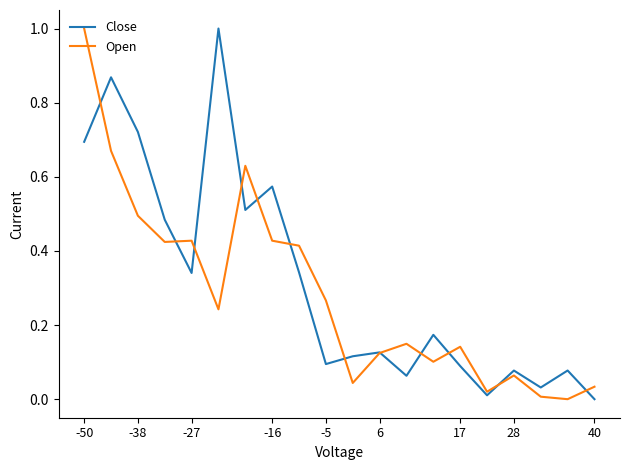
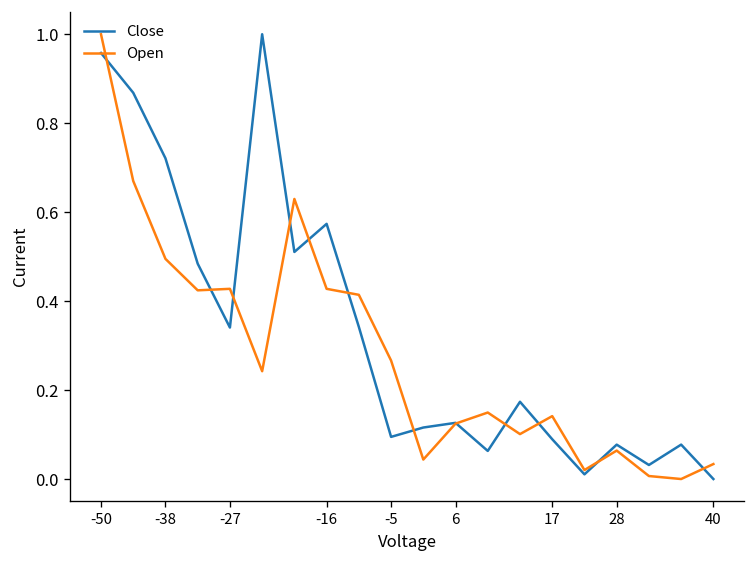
Close, -50: 0.69 -> 0.96
